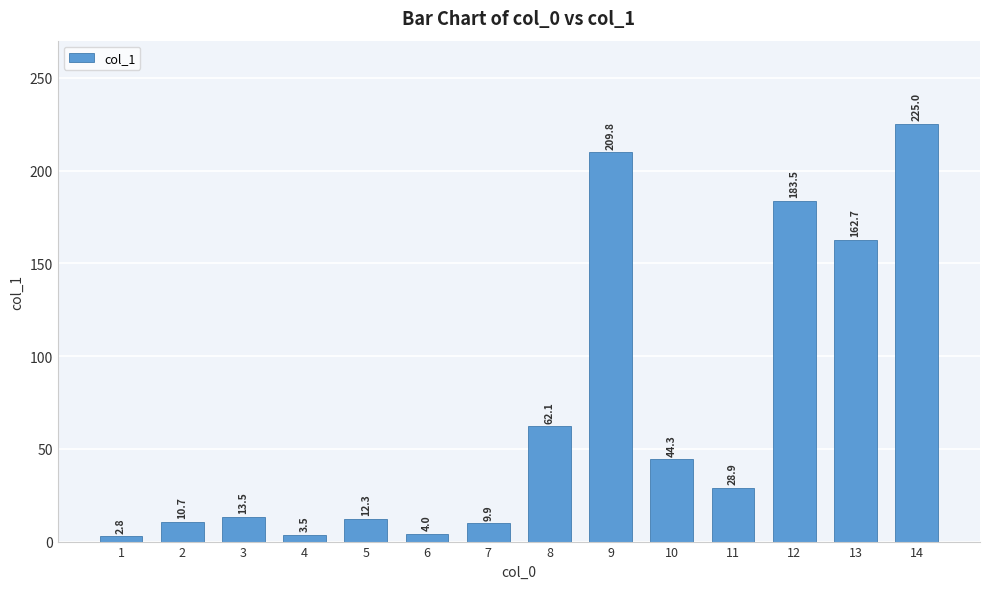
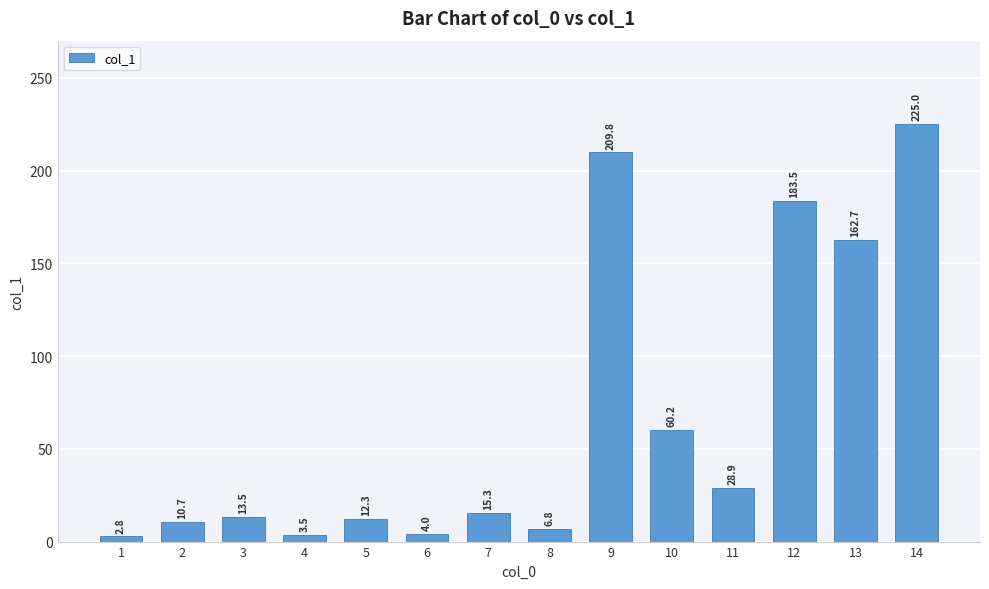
7: 9.9 -> 15.3
8: 62.1 -> 6.8
10: 44.3 -> 60.2
